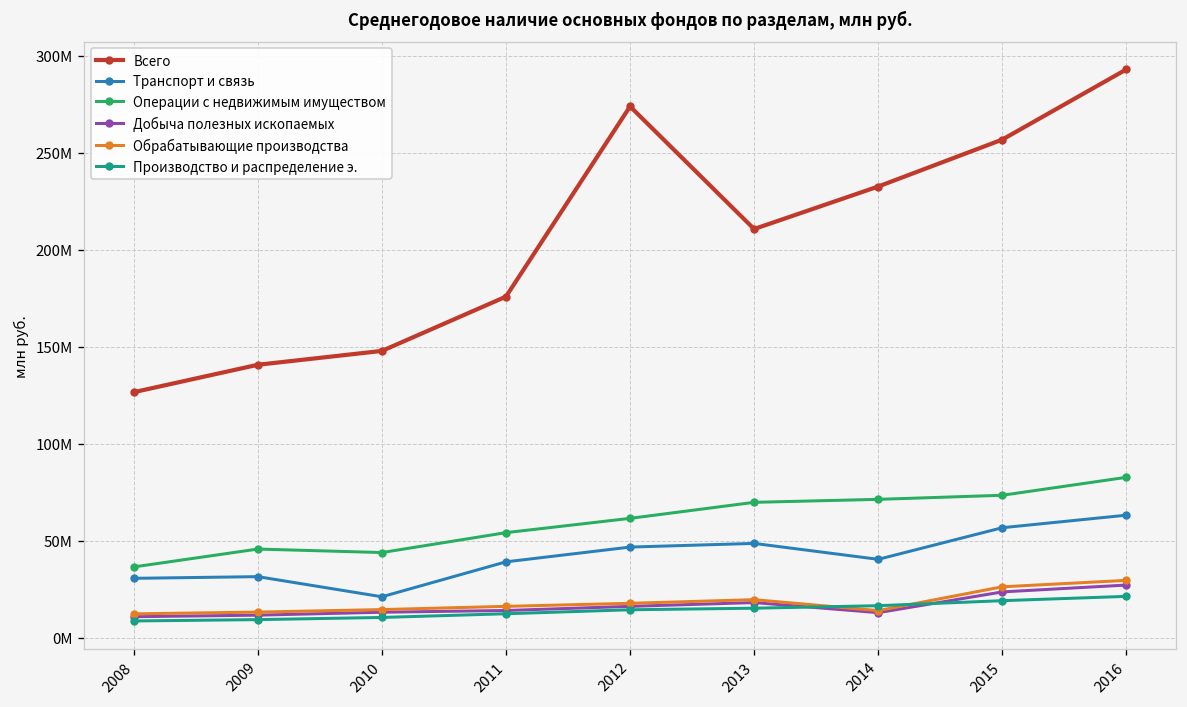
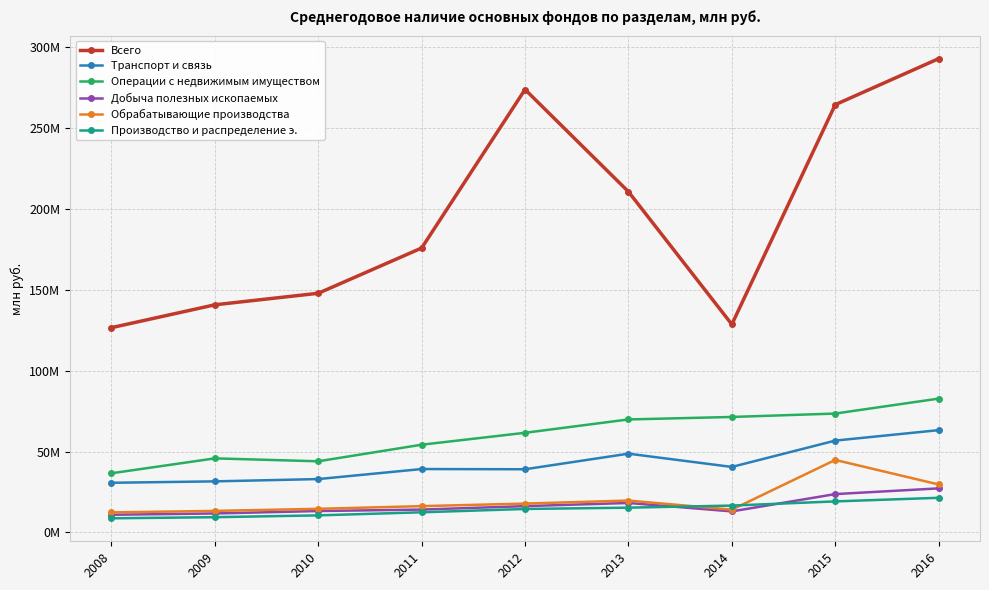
Транспорт и связь, 2010: 21000000 -> 33000000
Транспорт и связь, 2012: 47000000 -> 39000000
Всего, 2014: 233000000 -> 129000000
Всего, 2015: 257000000 -> 264000000
Обрабатывающие производства, 2015: 26000000 -> 45000000
